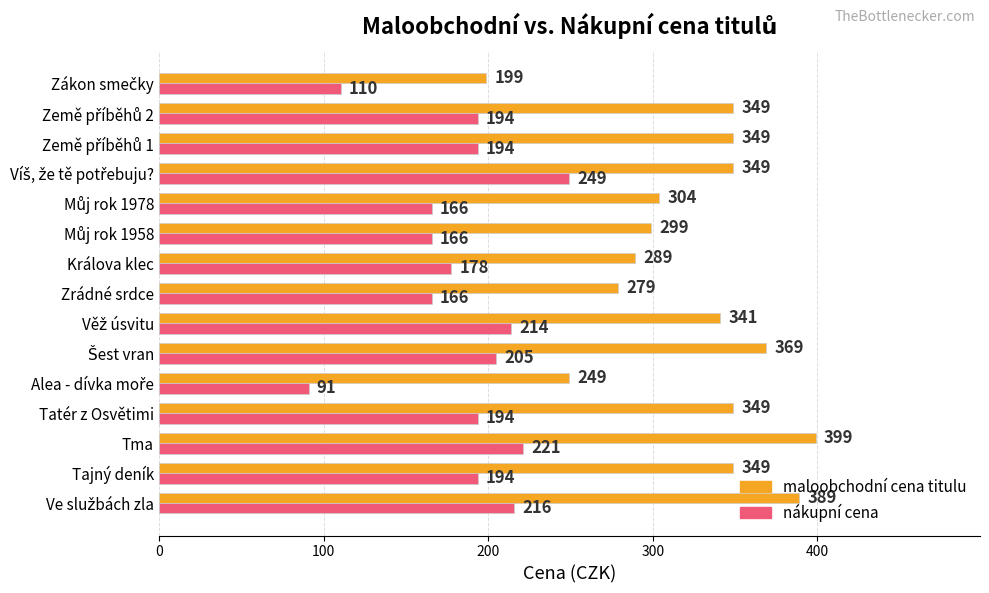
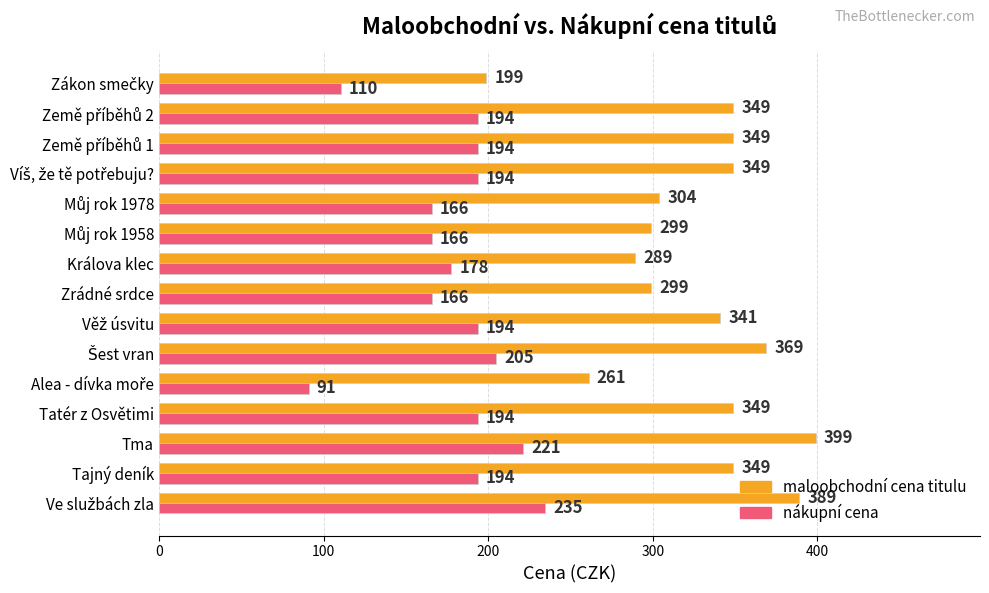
nákupní cena, Víš, že tě potřebuju?: 249 -> 194
maloobchodní cena titulu, Zrádné srdce: 279 -> 299
nákupní cena, Věž úsvitu: 214 -> 194
maloobchodní cena titulu, Alea - dívka moře: 249 -> 261
nákupní cena, Ve službách zla: 216 -> 235
